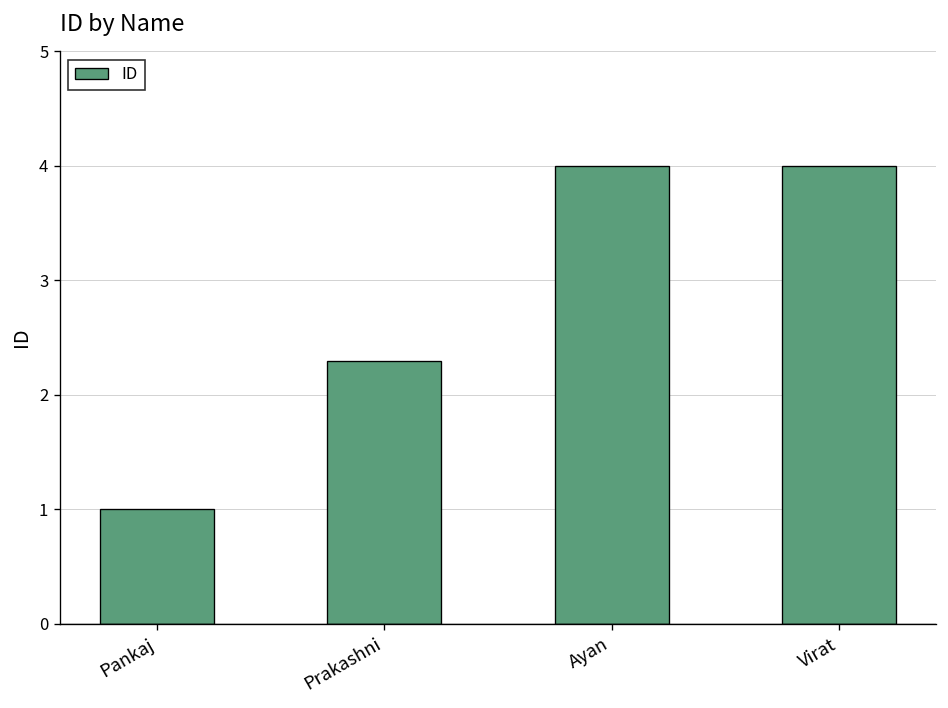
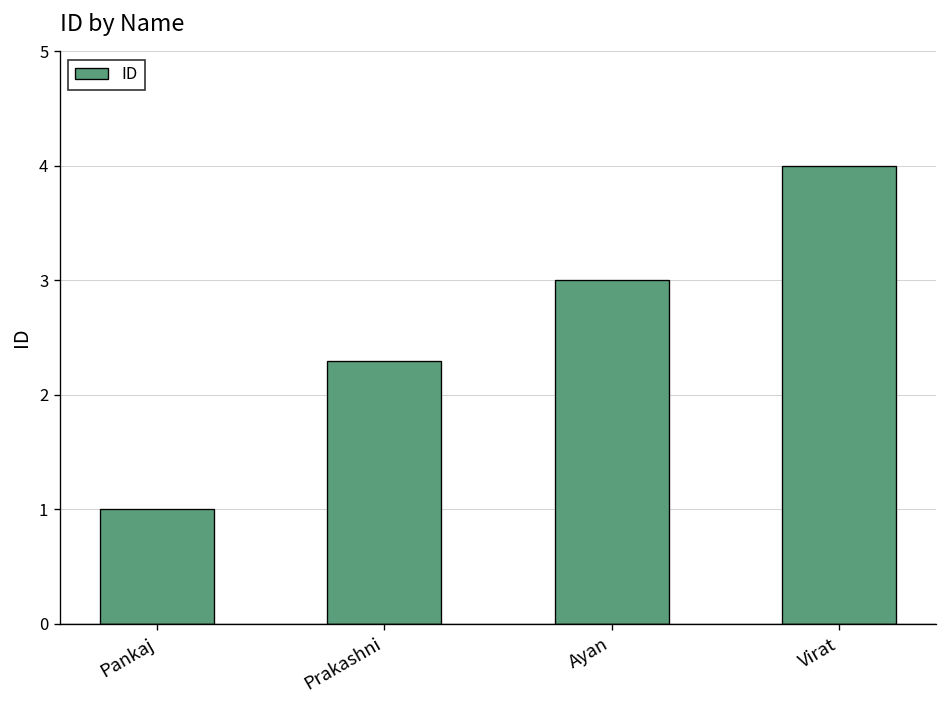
Ayan: 4 -> 3
